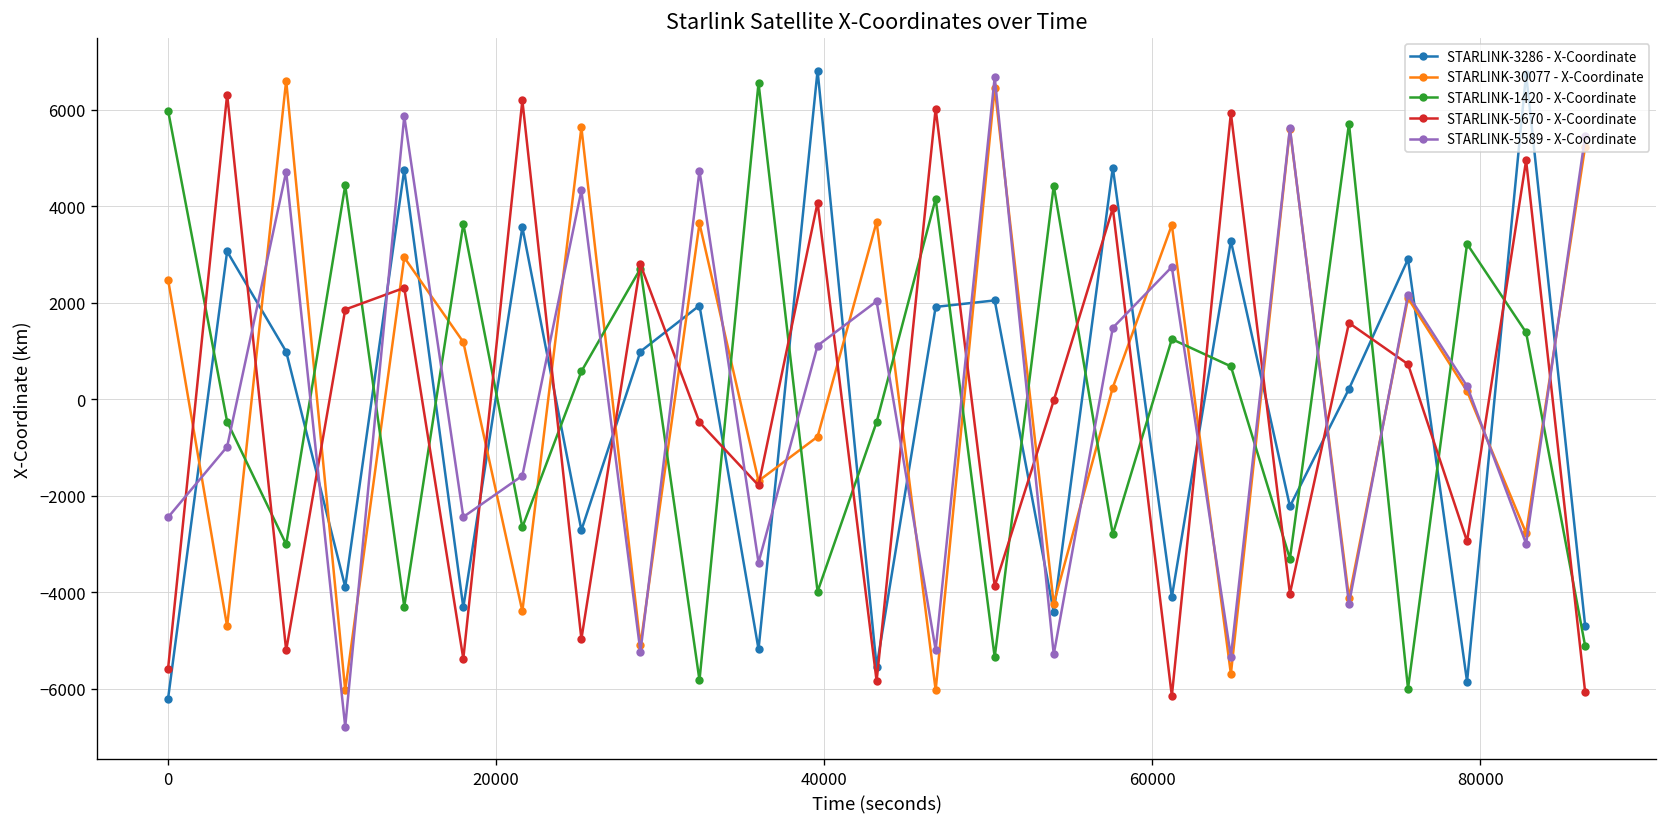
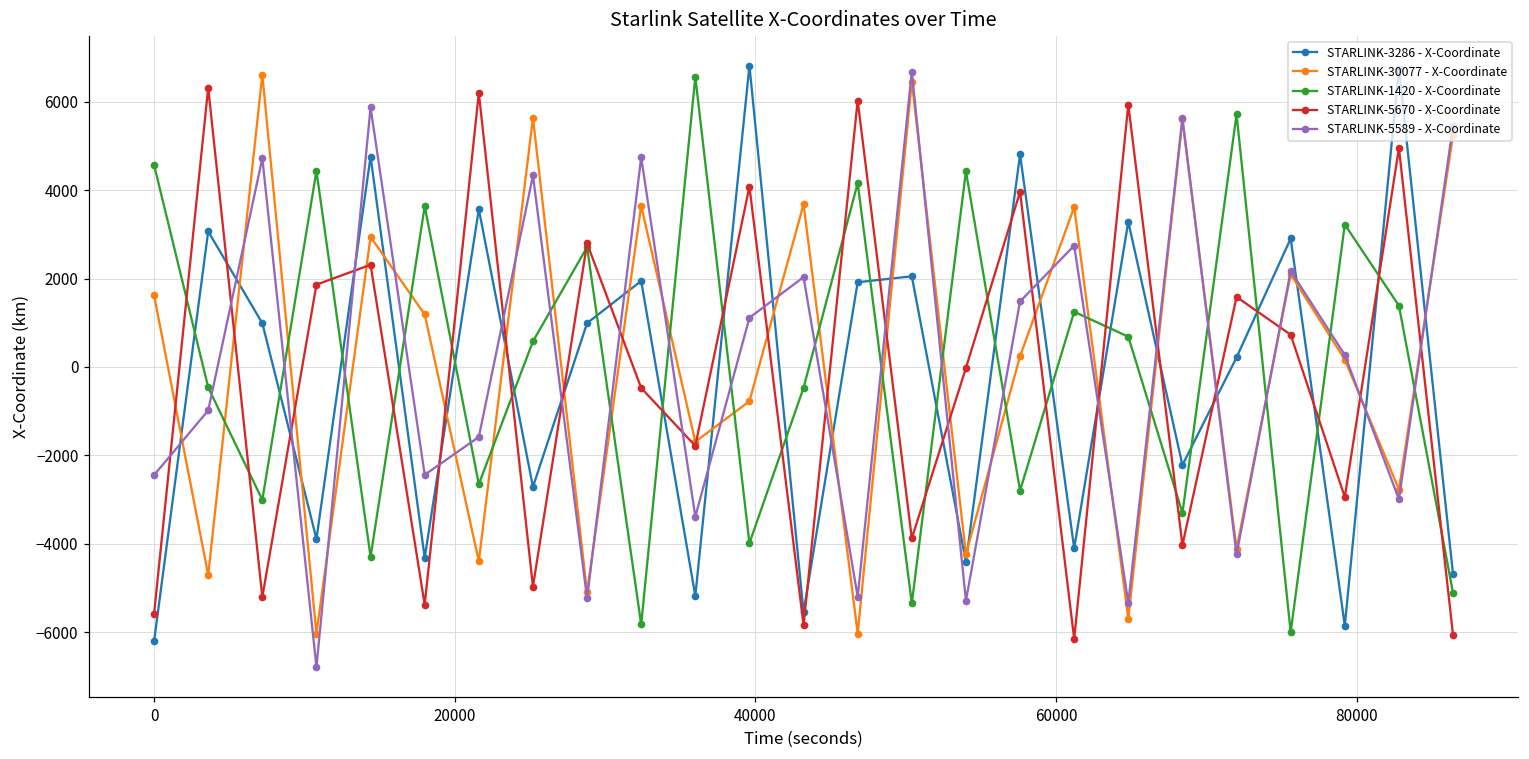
STARLINK-30077 - X-Coordinate, 0: 2500 -> 1600
STARLINK-1420 - X-Coordinate, 0: 6000 -> 4600
